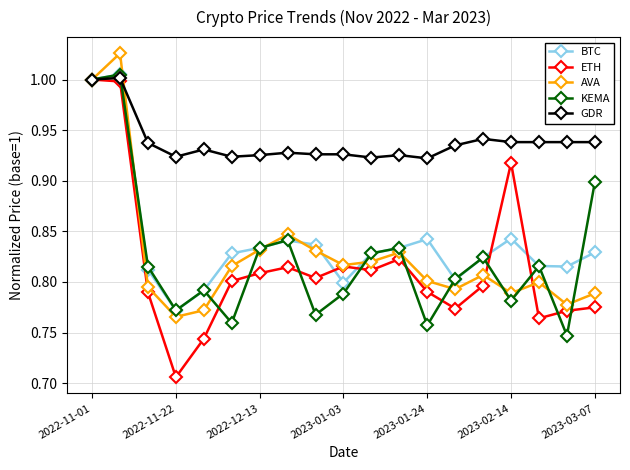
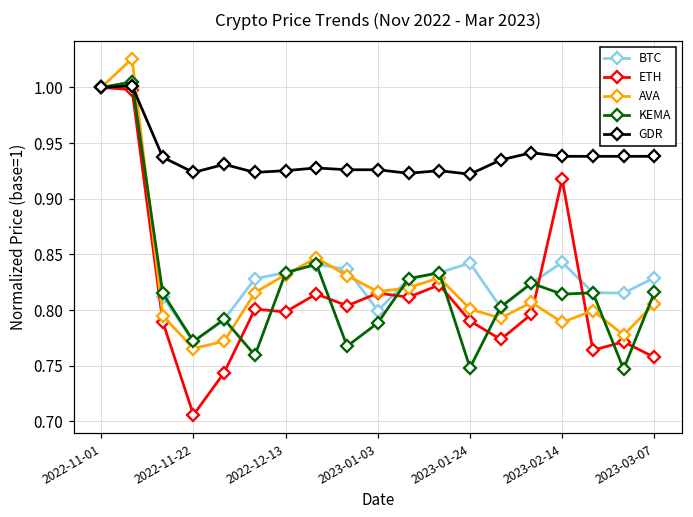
ETH, 2022-12-13: 0.809 -> 0.798
KEMA, 2023-01-24: 0.757 -> 0.748
KEMA, 2023-02-14: 0.782 -> 0.814
ETH, 2023-03-07: 0.775 -> 0.758
AVA, 2023-03-07: 0.789 -> 0.806
KEMA, 2023-03-07: 0.899 -> 0.816
